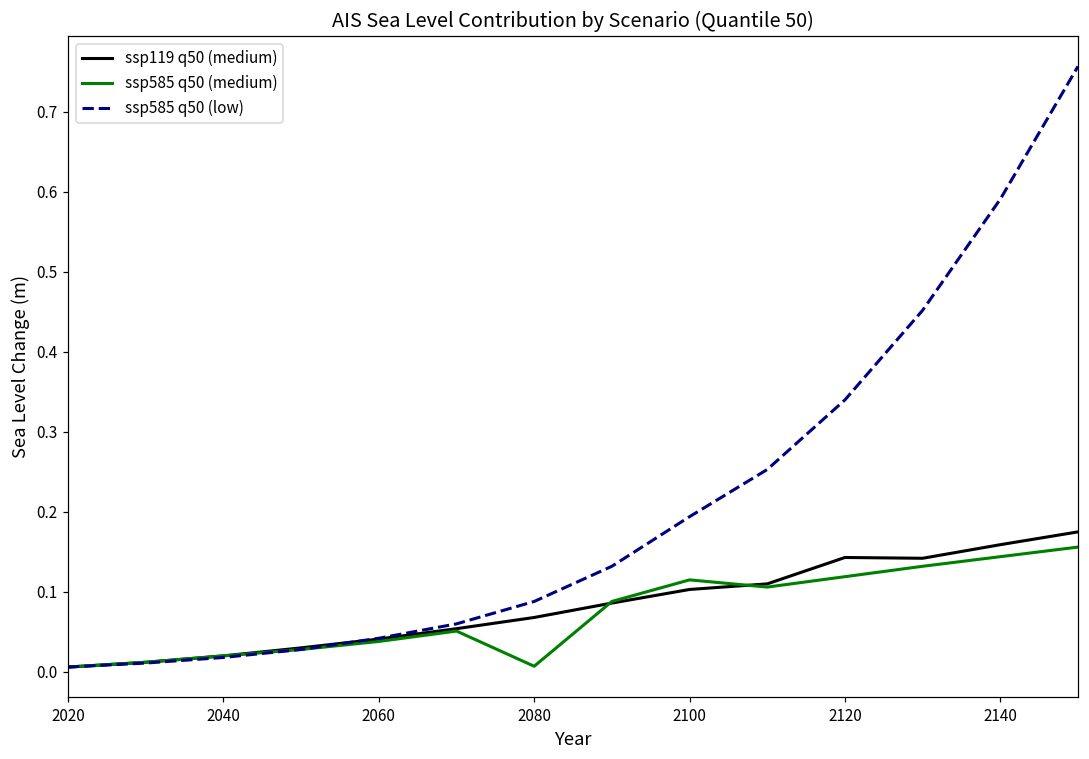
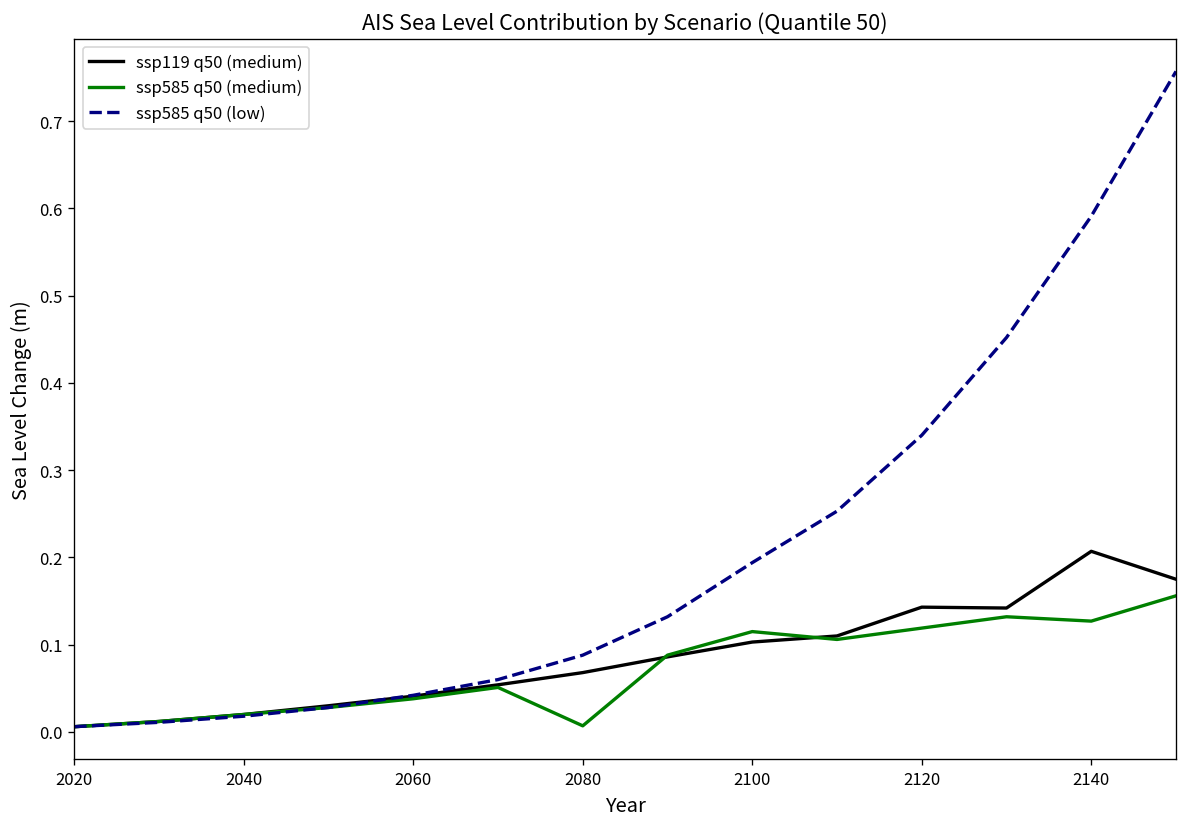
ssp119 q50 (medium), 2140: 0.16 -> 0.21
ssp585 q50 (medium), 2140: 0.14 -> 0.13
